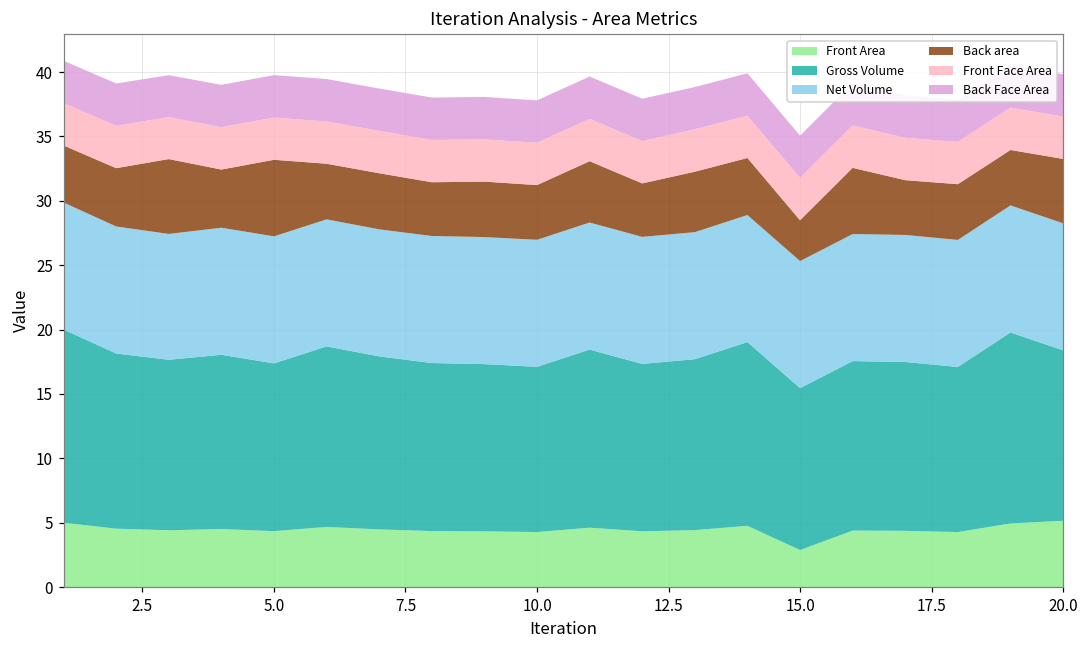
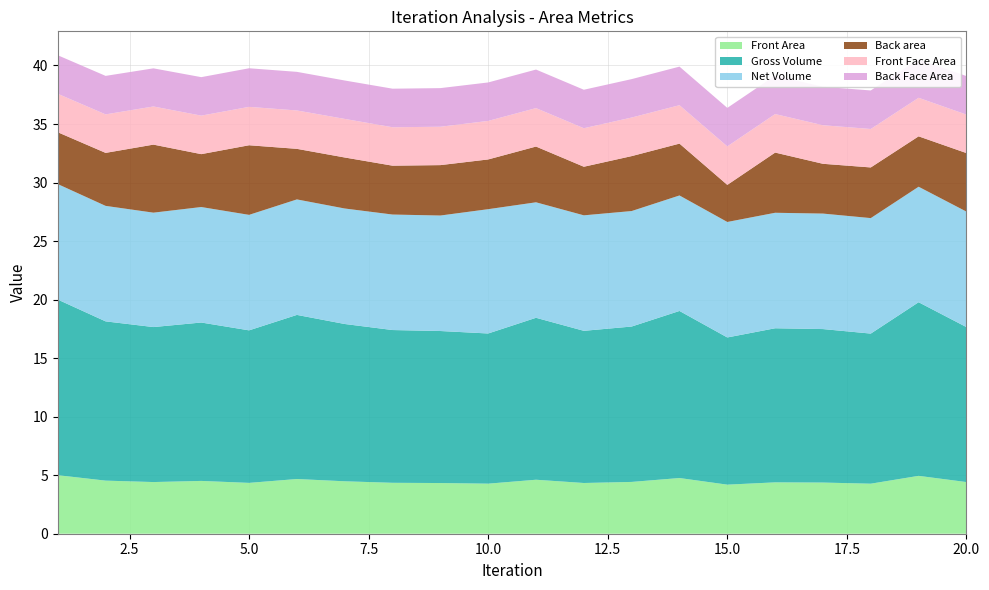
Net Volume, 10.0: 9.9 -> 10.6
Front Area, 15.0: 2.9 -> 4.2
Front Area, 20.0: 5.1 -> 4.4
